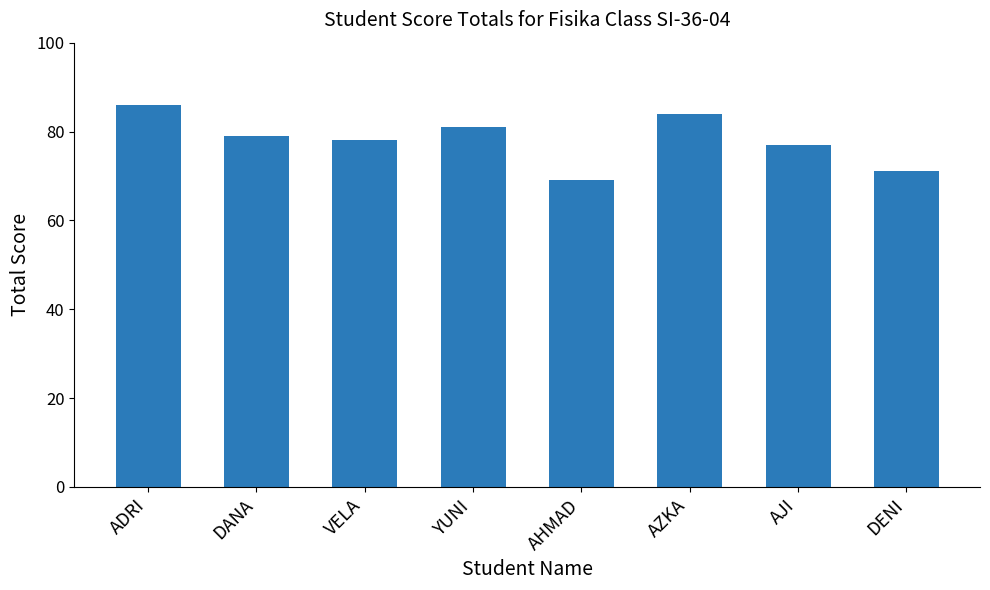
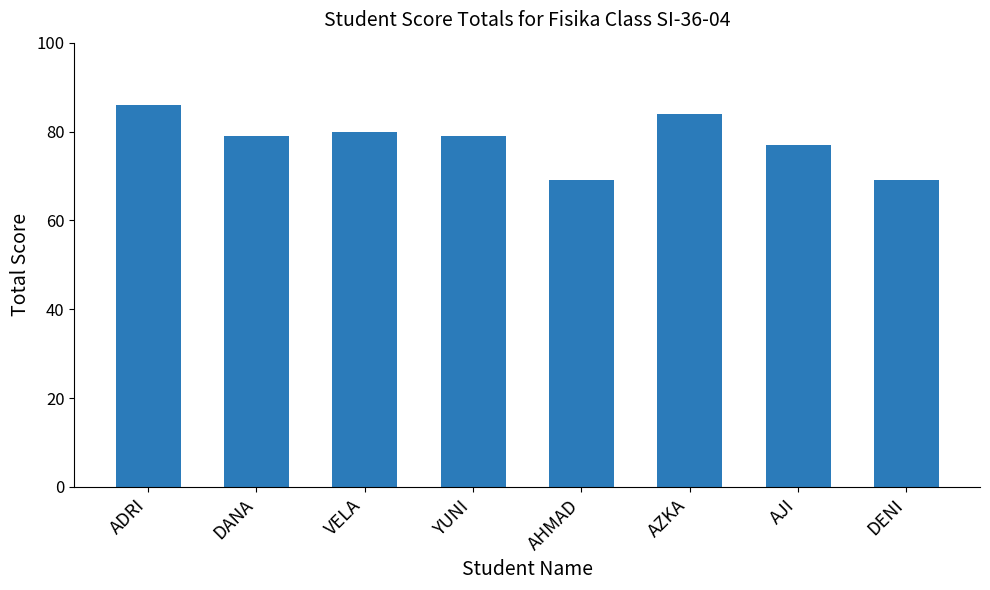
VELA: 78 -> 80
YUNI: 81 -> 79
DENI: 71 -> 69
